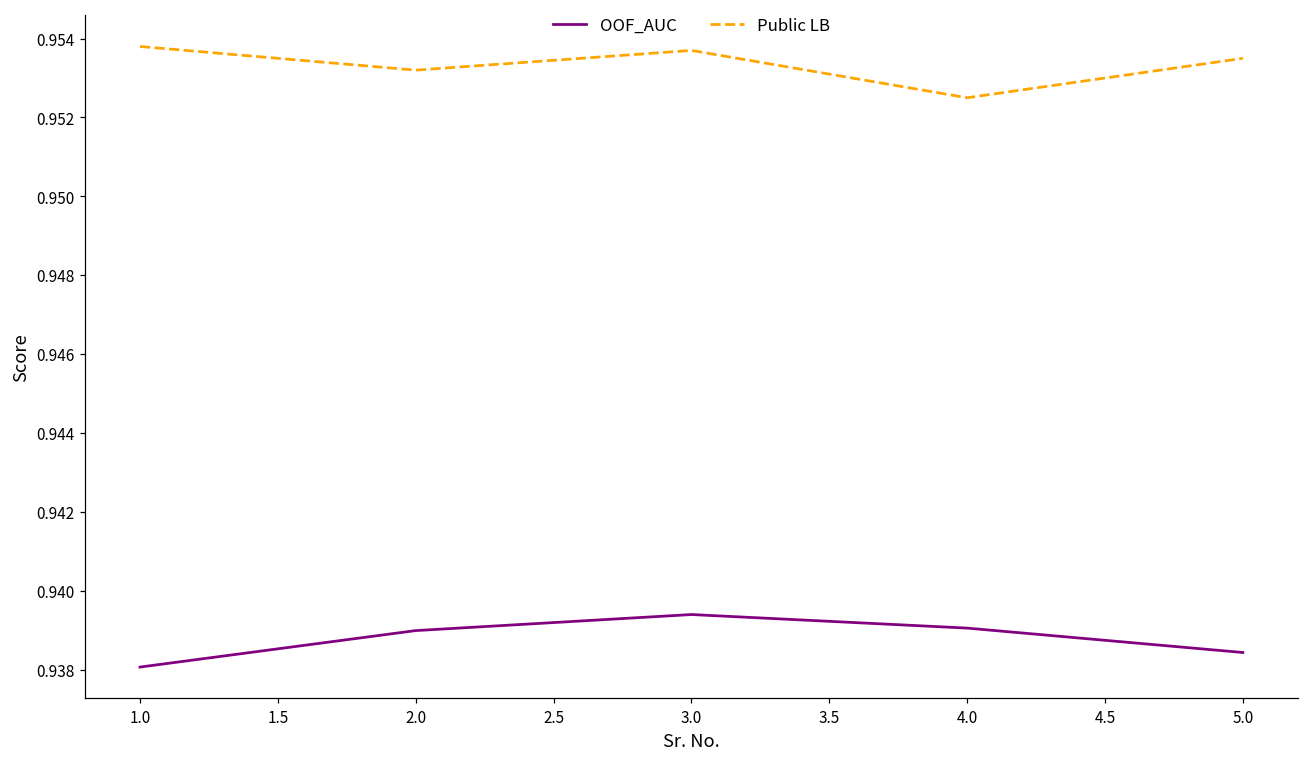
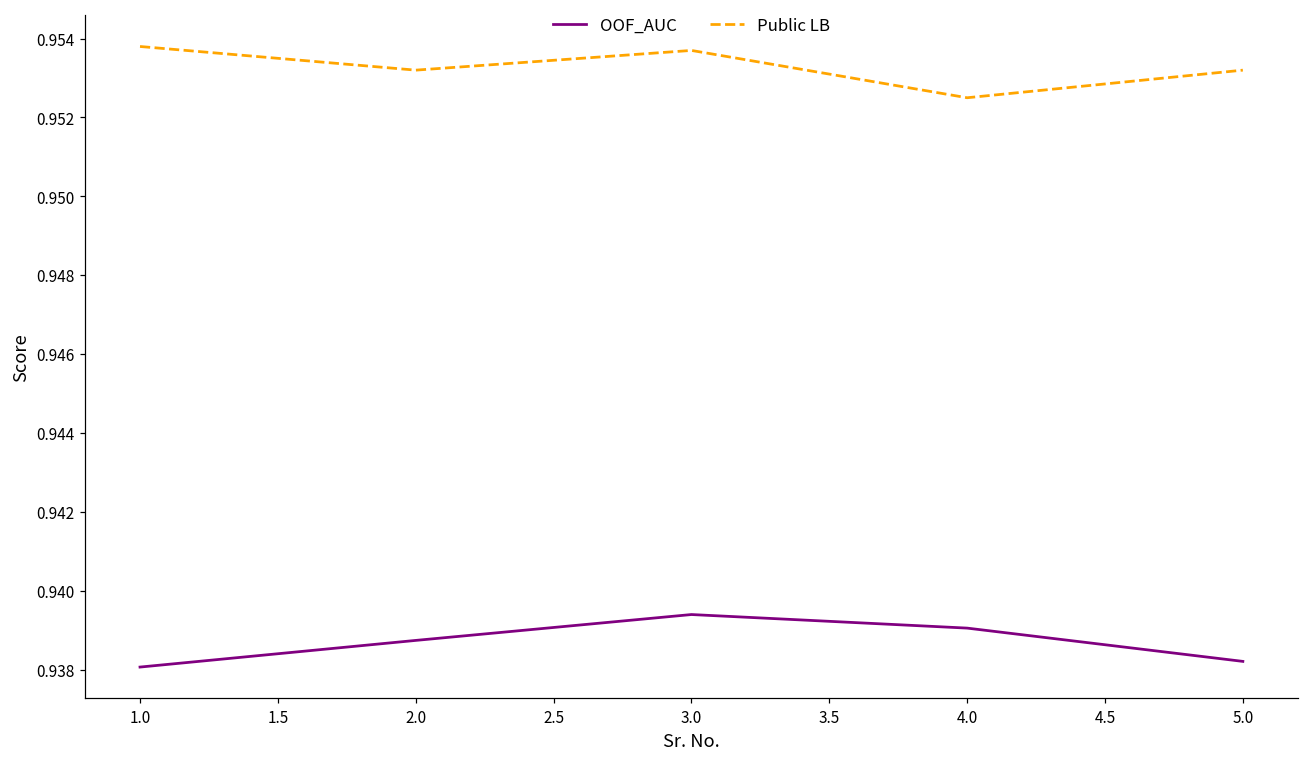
OOF_AUC, 2.0: 0.9390 -> 0.9387
OOF_AUC, 5.0: 0.9384 -> 0.9382
Public LB, 5.0: 0.9535 -> 0.9532
